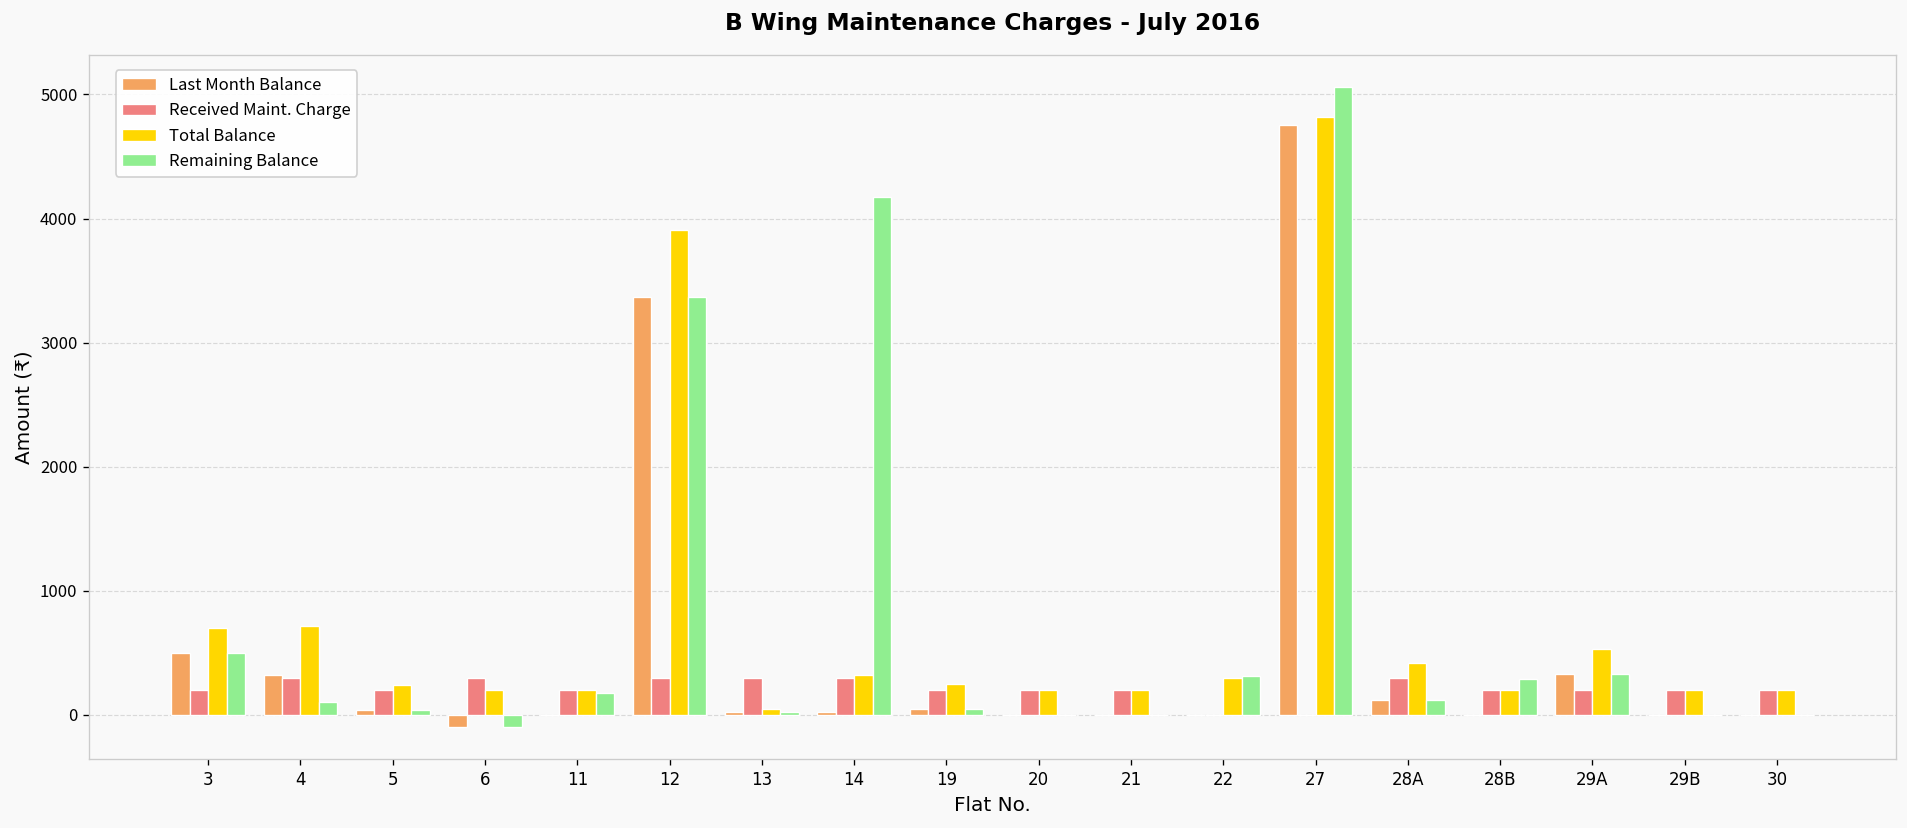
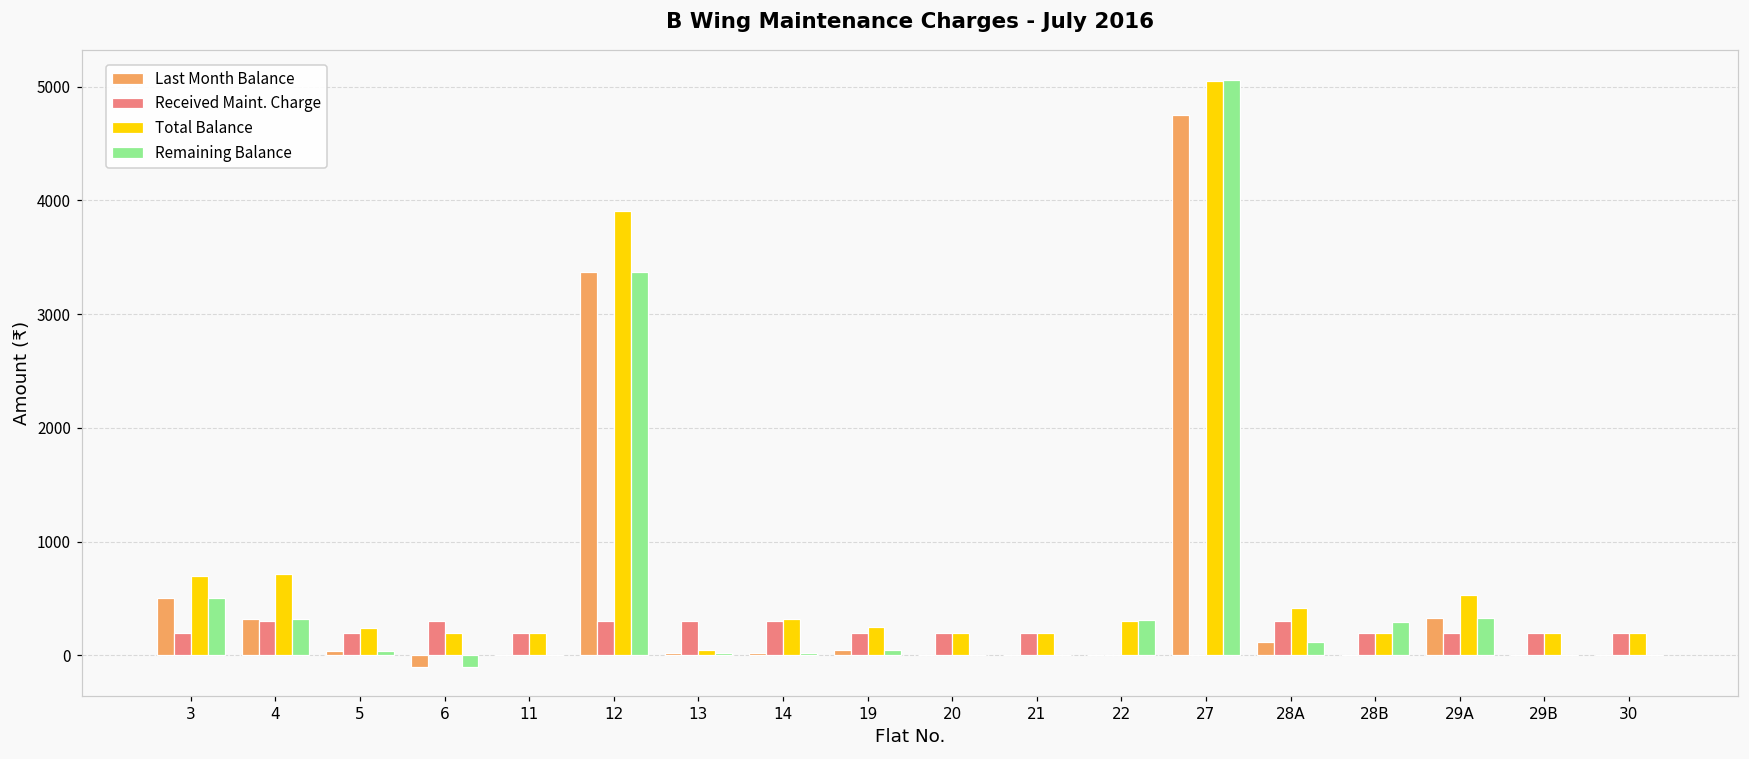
Remaining Balance, 4: 100 -> 320
Remaining Balance, 11: 180 -> 0
Remaining Balance, 14: 4170 -> 20
Total Balance, 27: 4820 -> 5050
